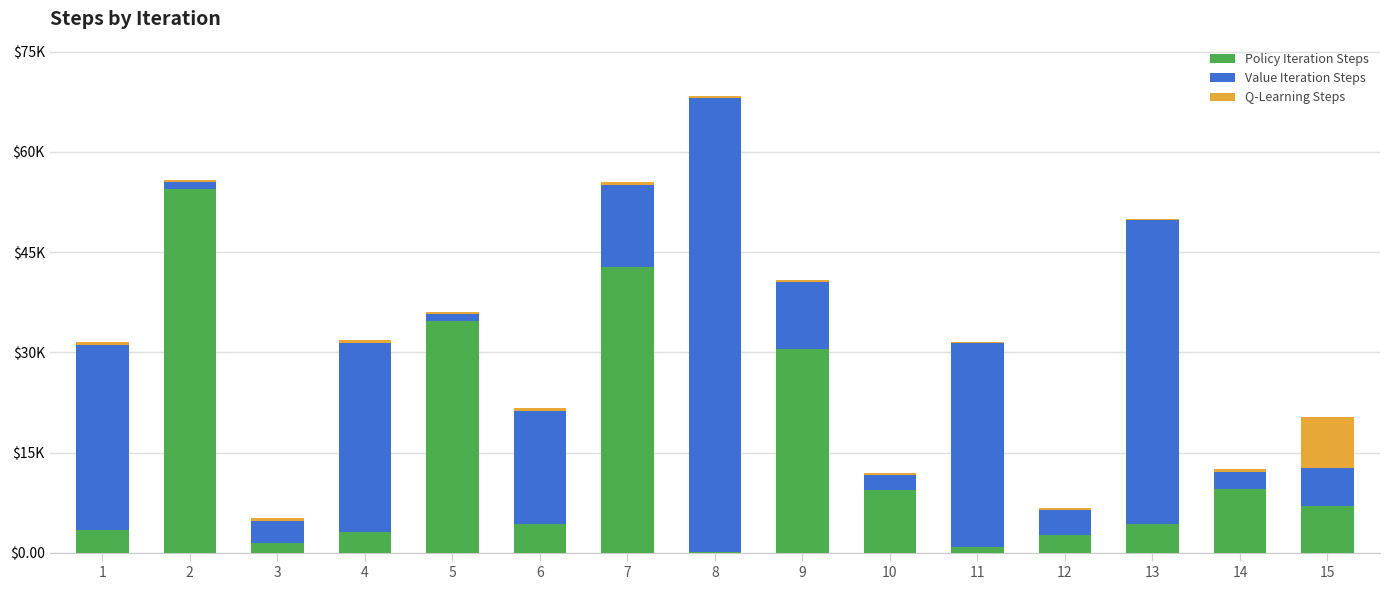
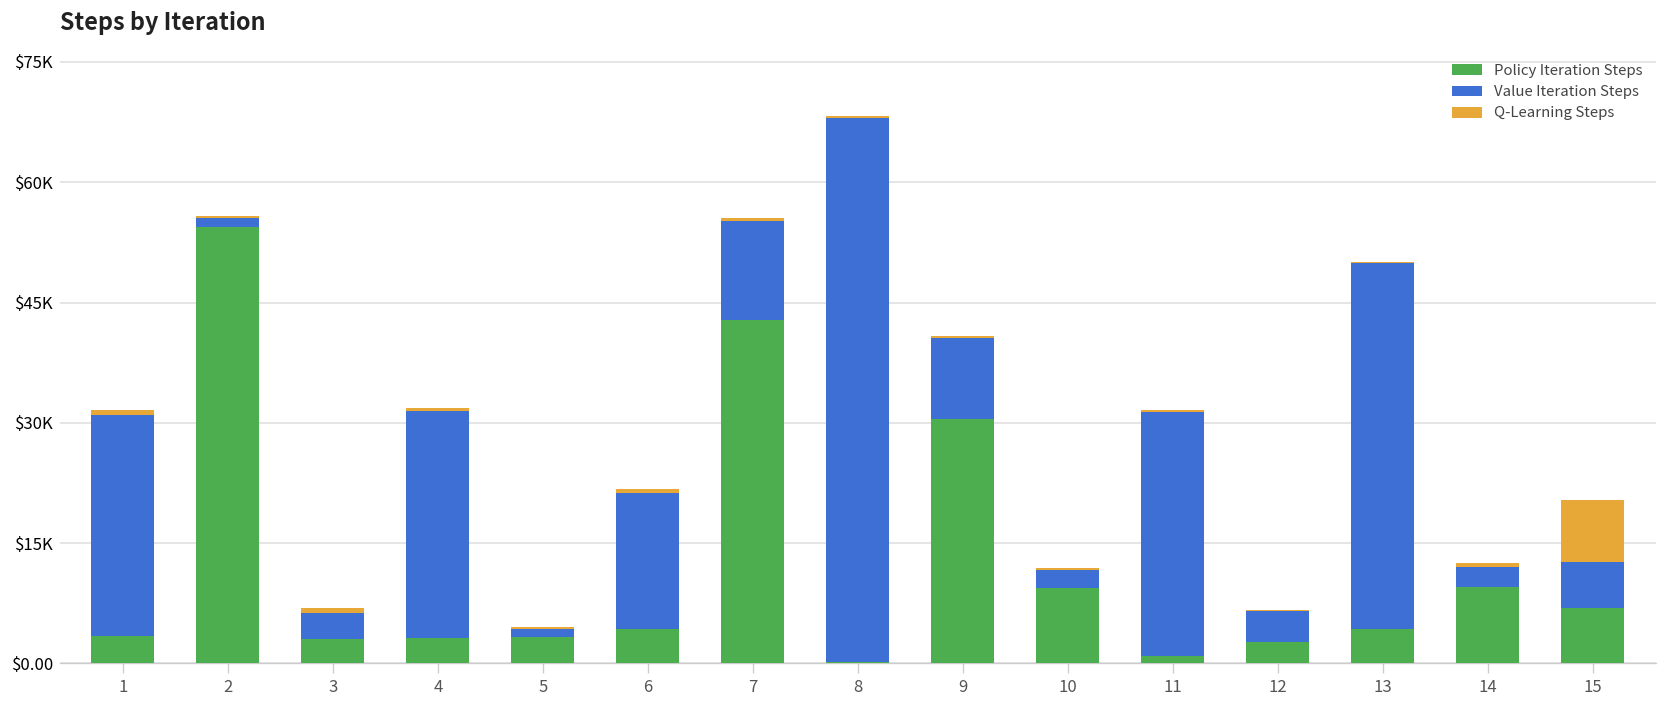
Policy Iteration Steps, 3: $1000 -> $3000
Policy Iteration Steps, 5: $35000 -> $3000
